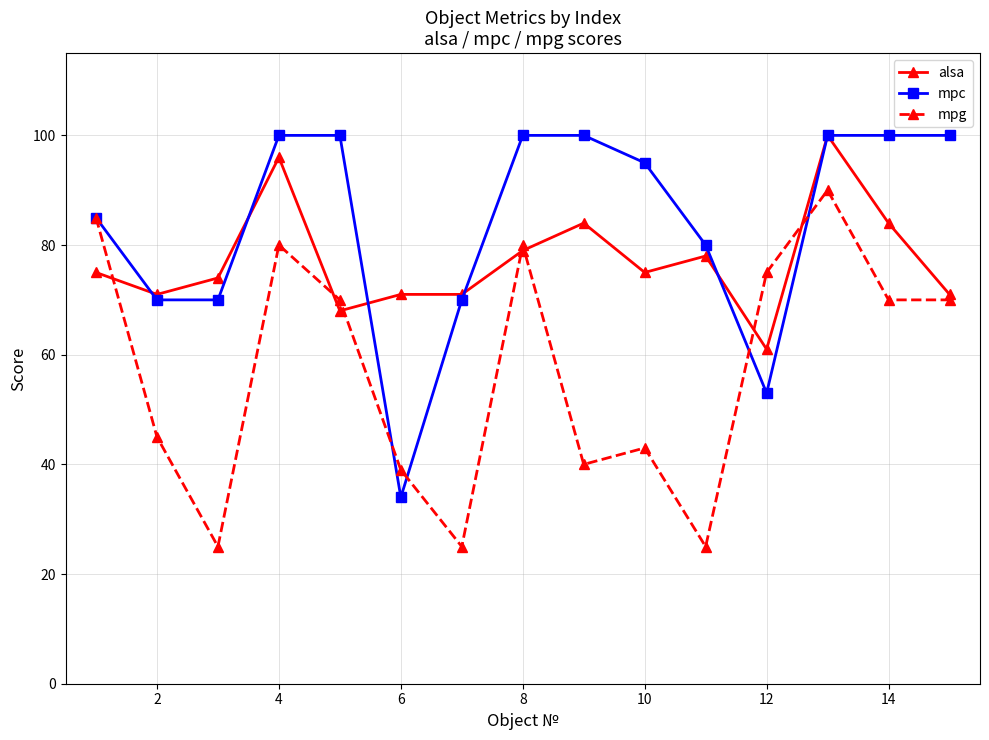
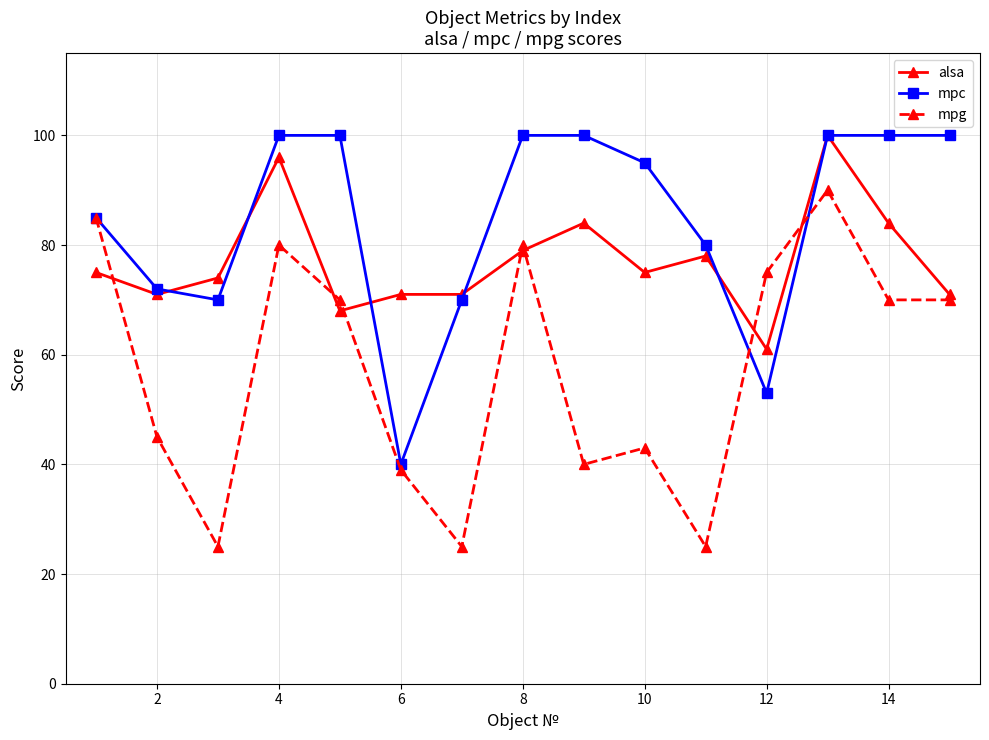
mpc, 2: 70 -> 72
mpc, 6: 34 -> 40
